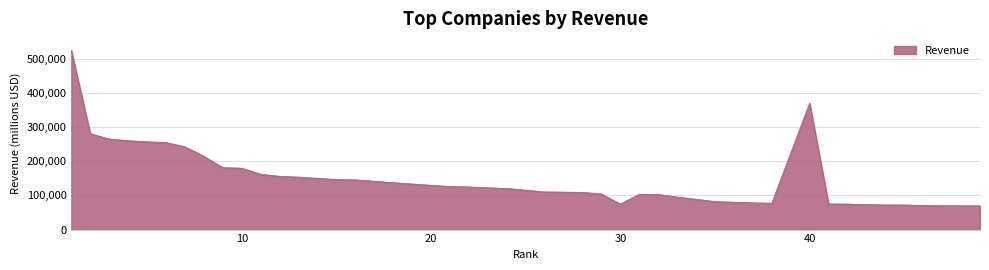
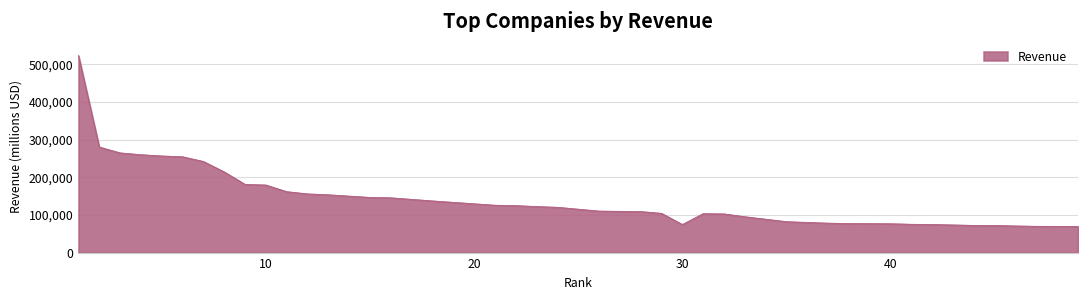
40: 370,000 -> 80,000
